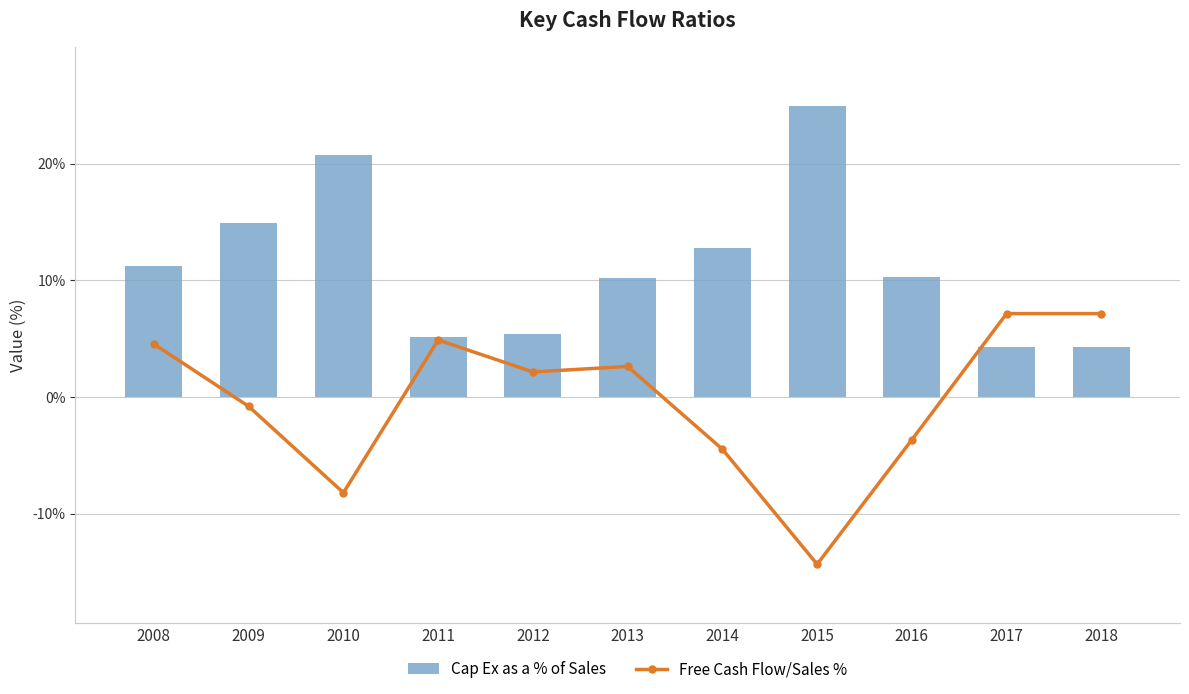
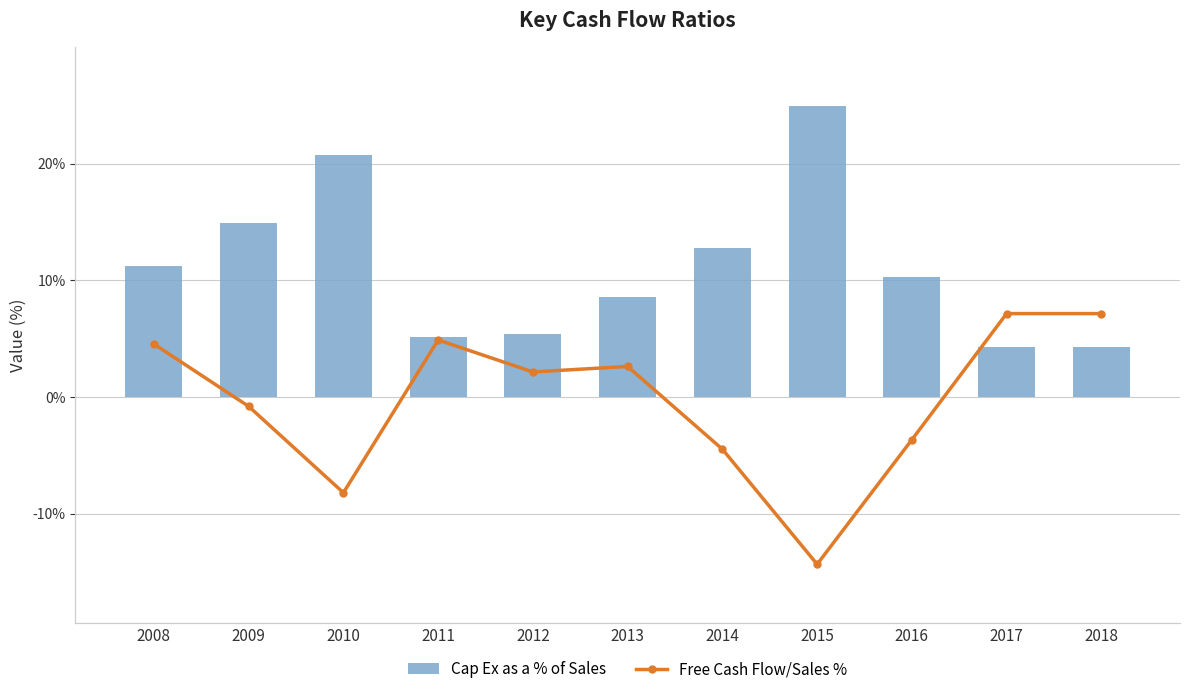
Cap Ex as a % of Sales, 2013: 10.2% -> 8.6%
